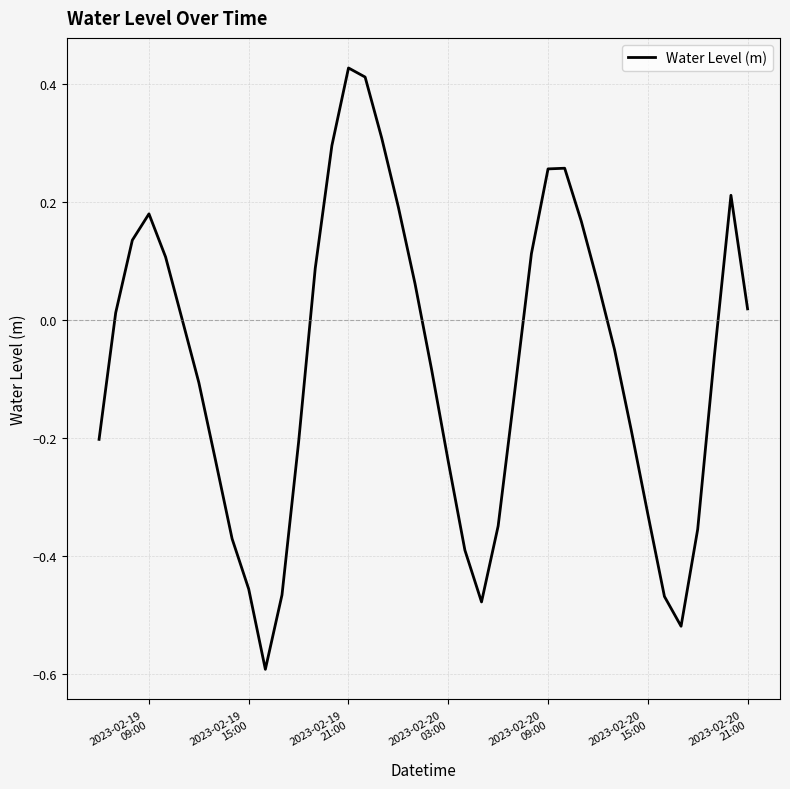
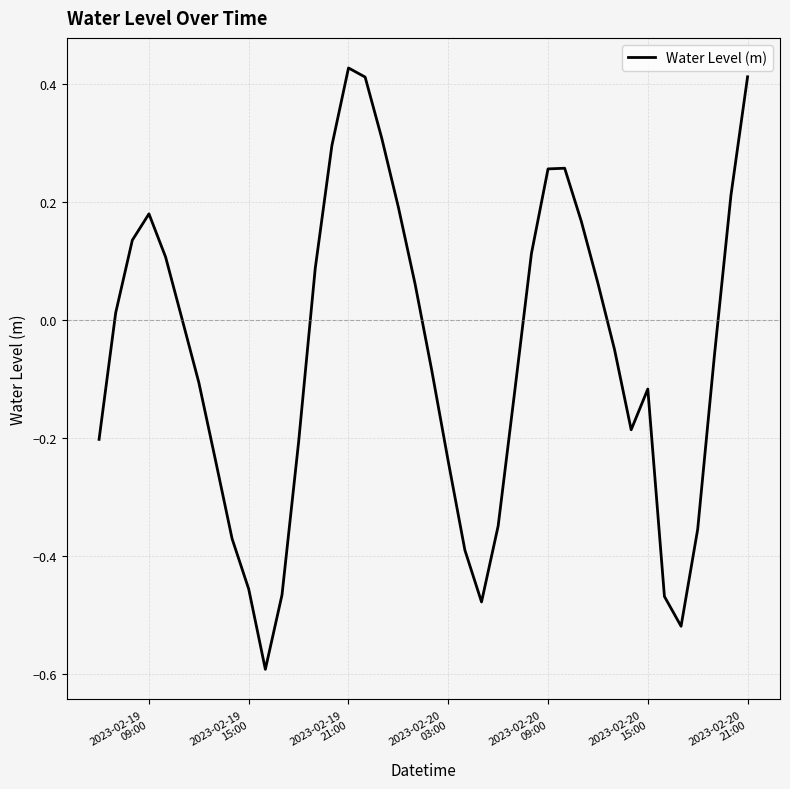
2023-02-20 15:00: -0.33 -> -0.12
2023-02-20 21:00: 0.02 -> 0.41
